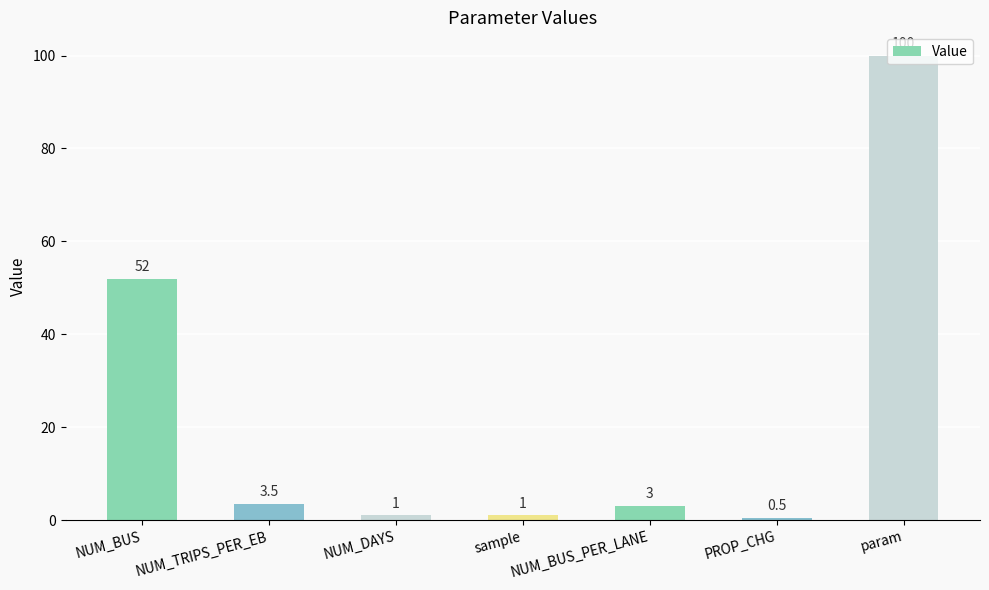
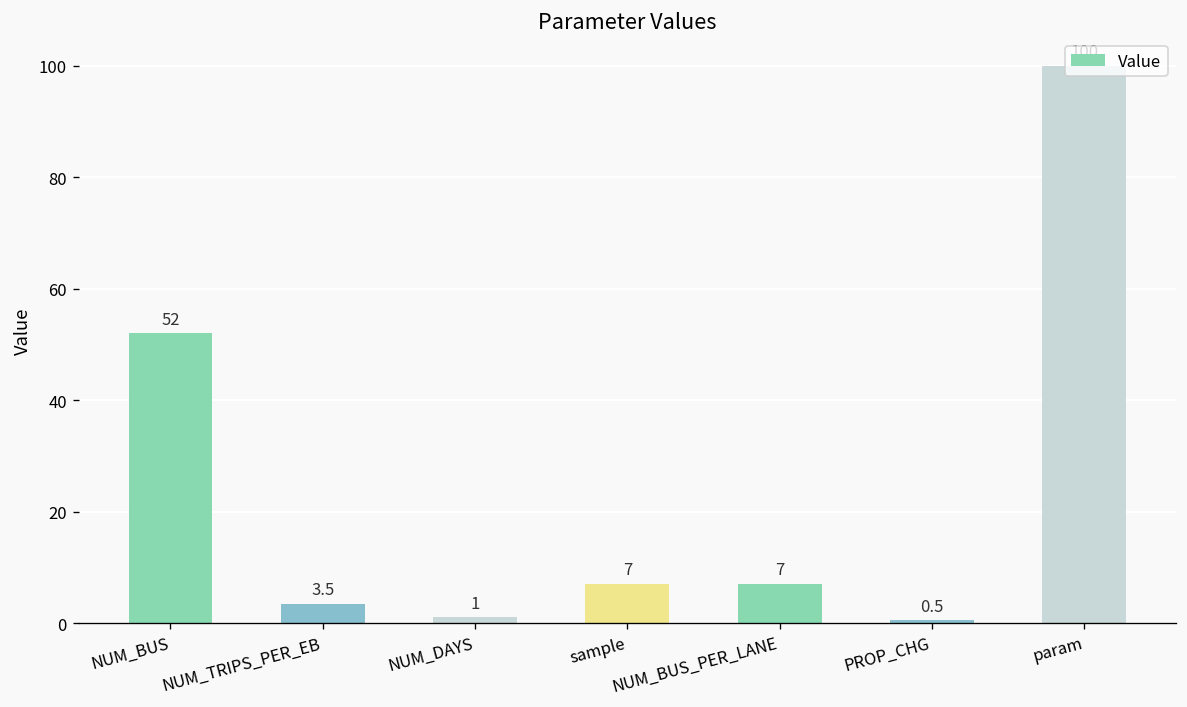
sample: 1 -> 7
NUM_BUS_PER_LANE: 3 -> 7
